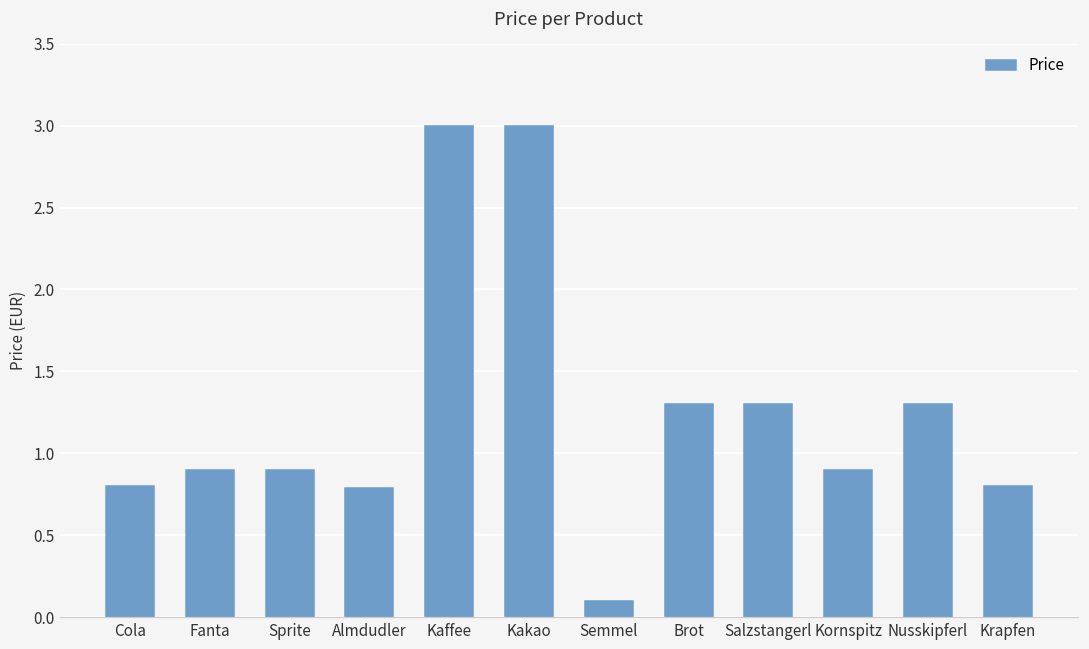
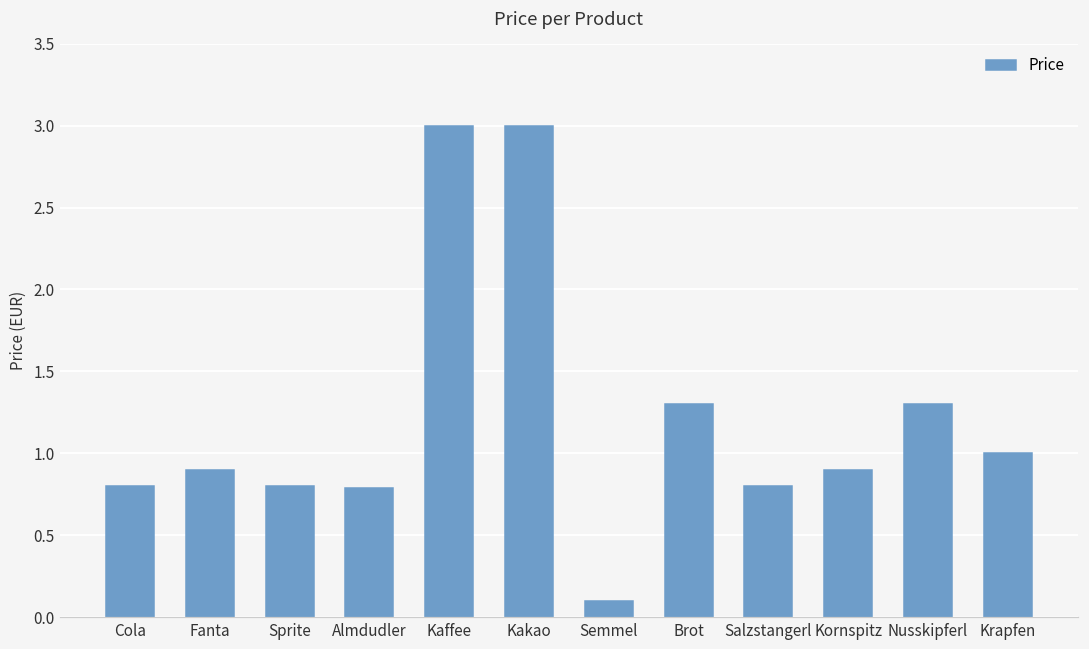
Sprite: 0.9 -> 0.8
Salzstangerl: 1.3 -> 0.8
Krapfen: 0.8 -> 1.0
